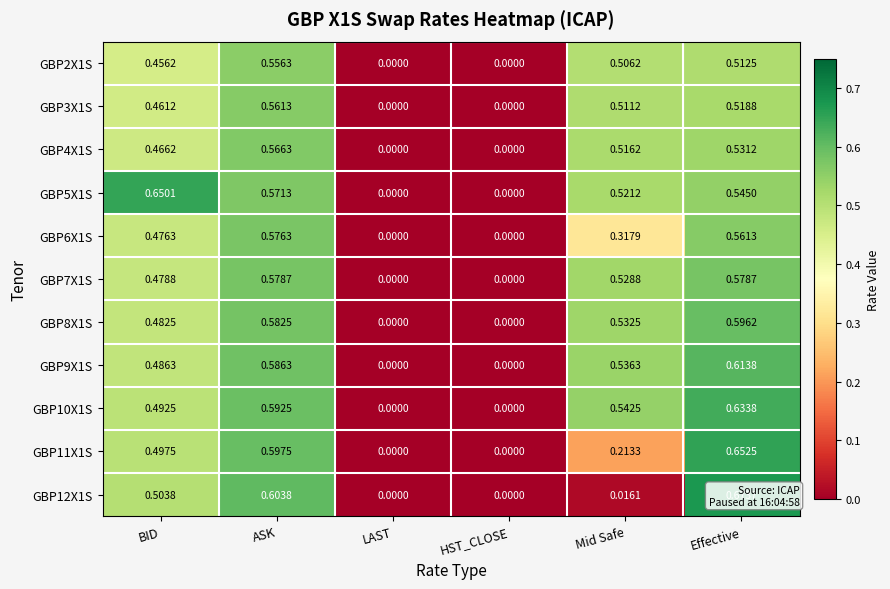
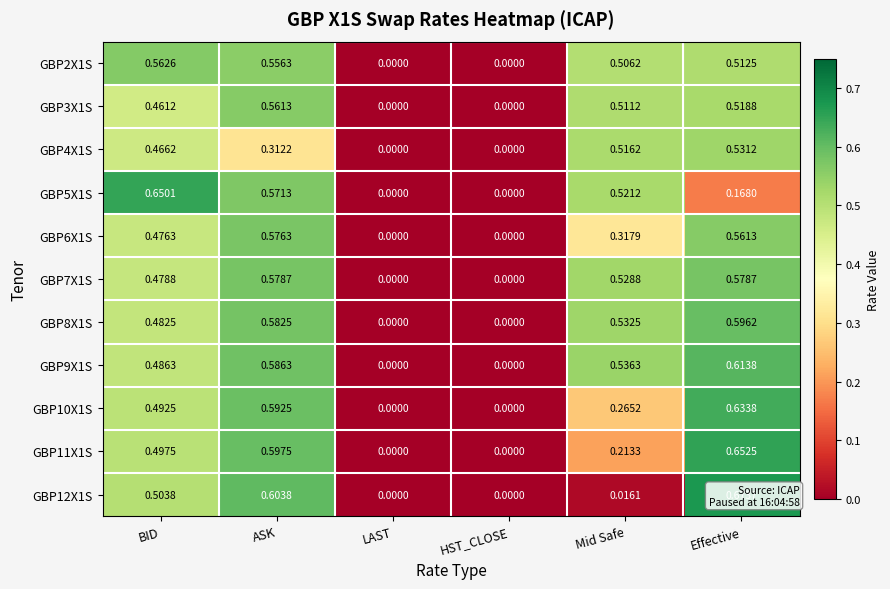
GBP2X1S, BID: 0.4562 -> 0.5626
GBP4X1S, ASK: 0.5663 -> 0.3122
GBP5X1S, Effective: 0.5450 -> 0.1680
GBP10X1S, Mid Safe: 0.5425 -> 0.2652
